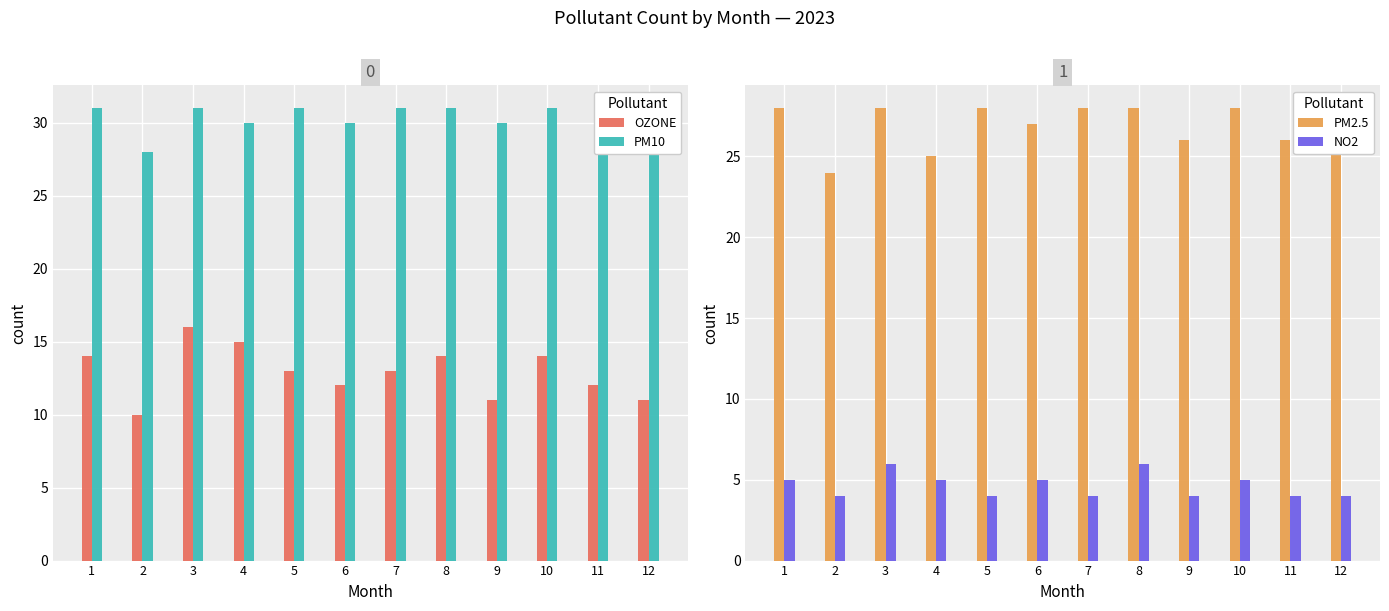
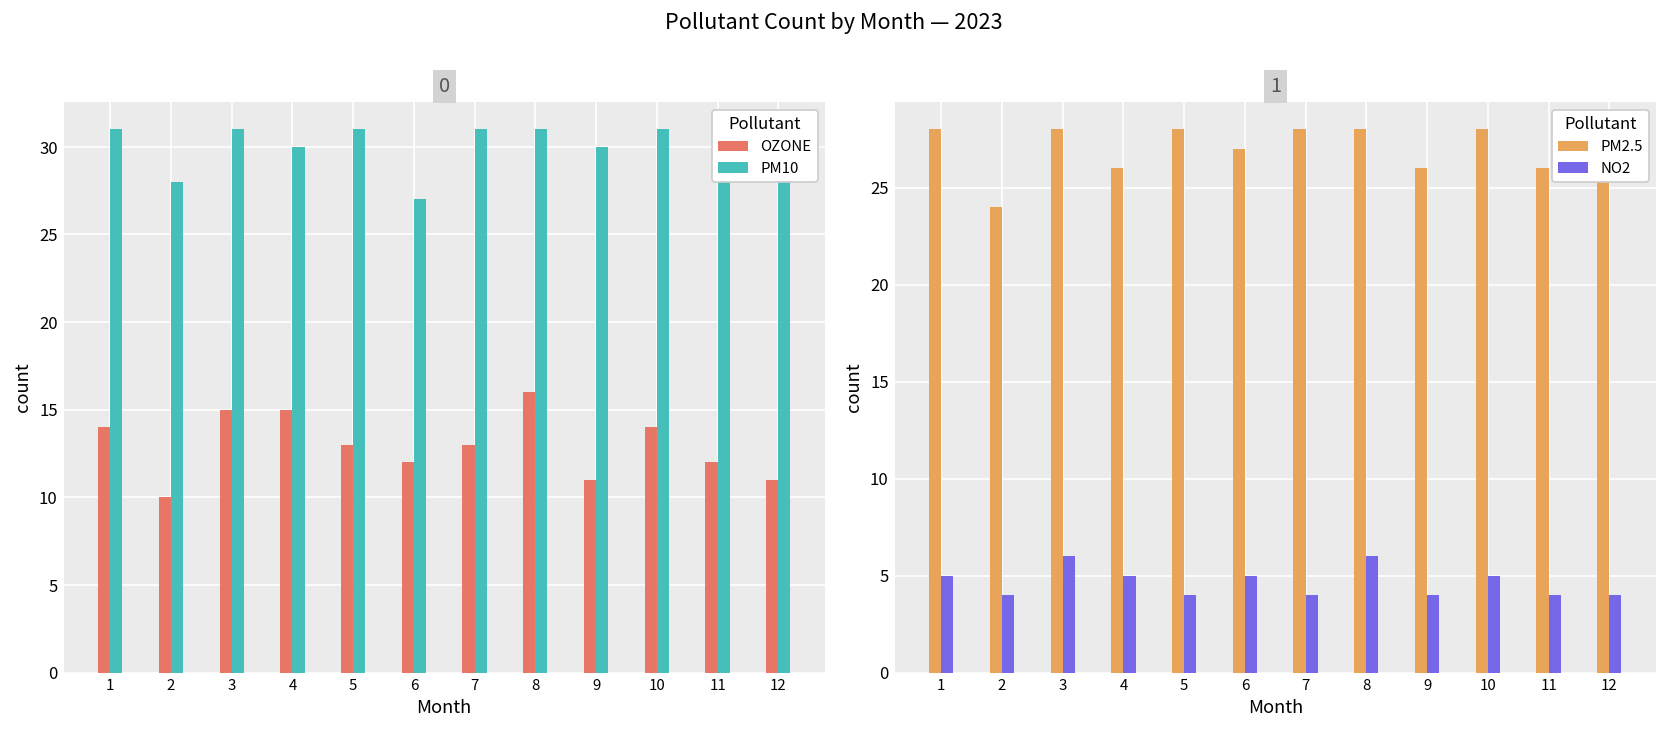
0, OZONE, 3: 16 -> 15
0, PM10, 6: 30 -> 27
0, OZONE, 8: 14 -> 16
1, PM2.5, 4: 25 -> 26
